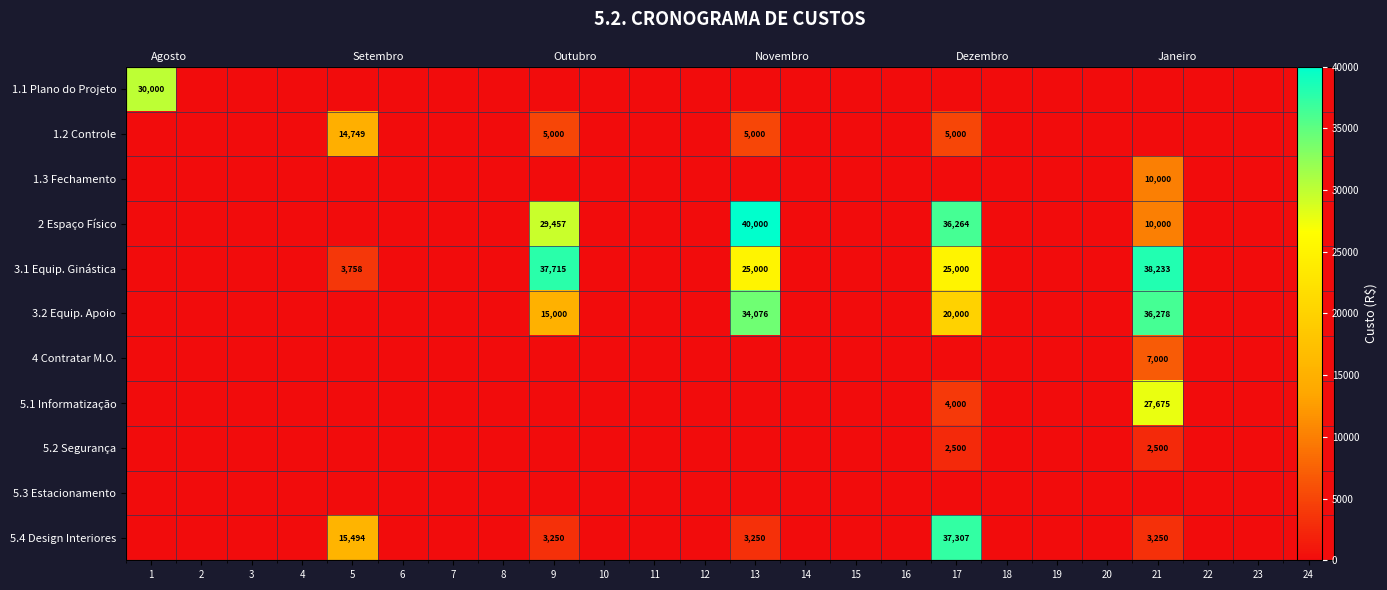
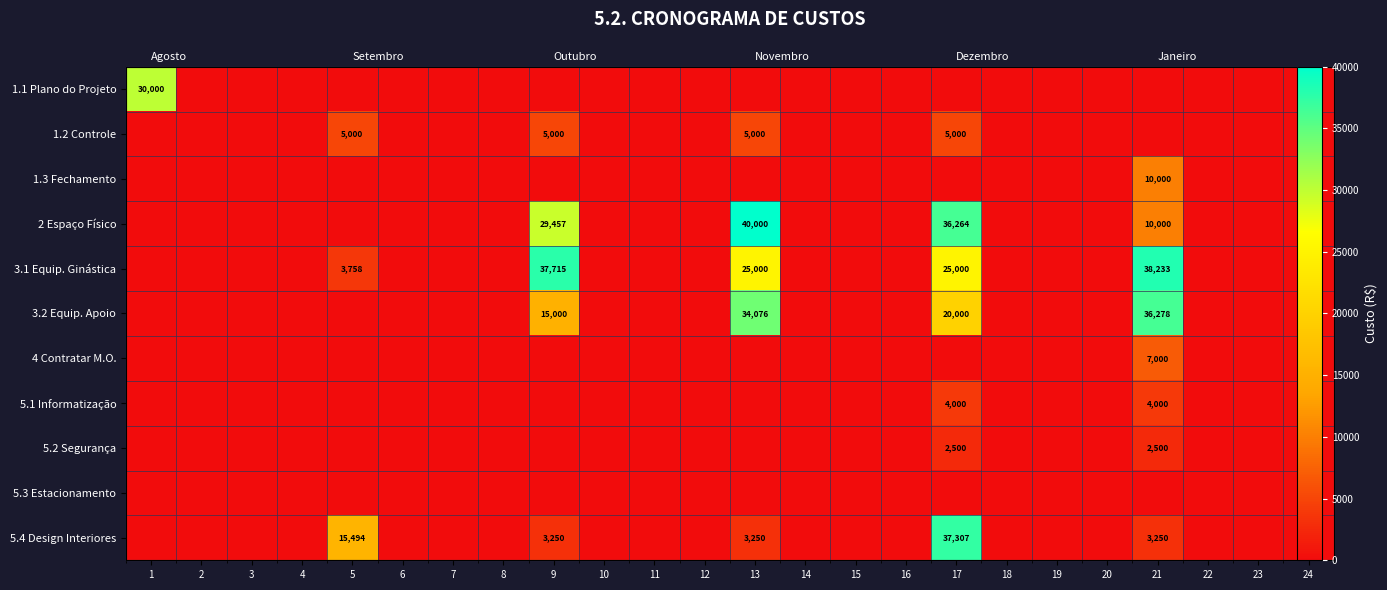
1.2 Controle, 5: 14,749 -> 5,000
5.1 Informatização, 21: 27,675 -> 4,000
